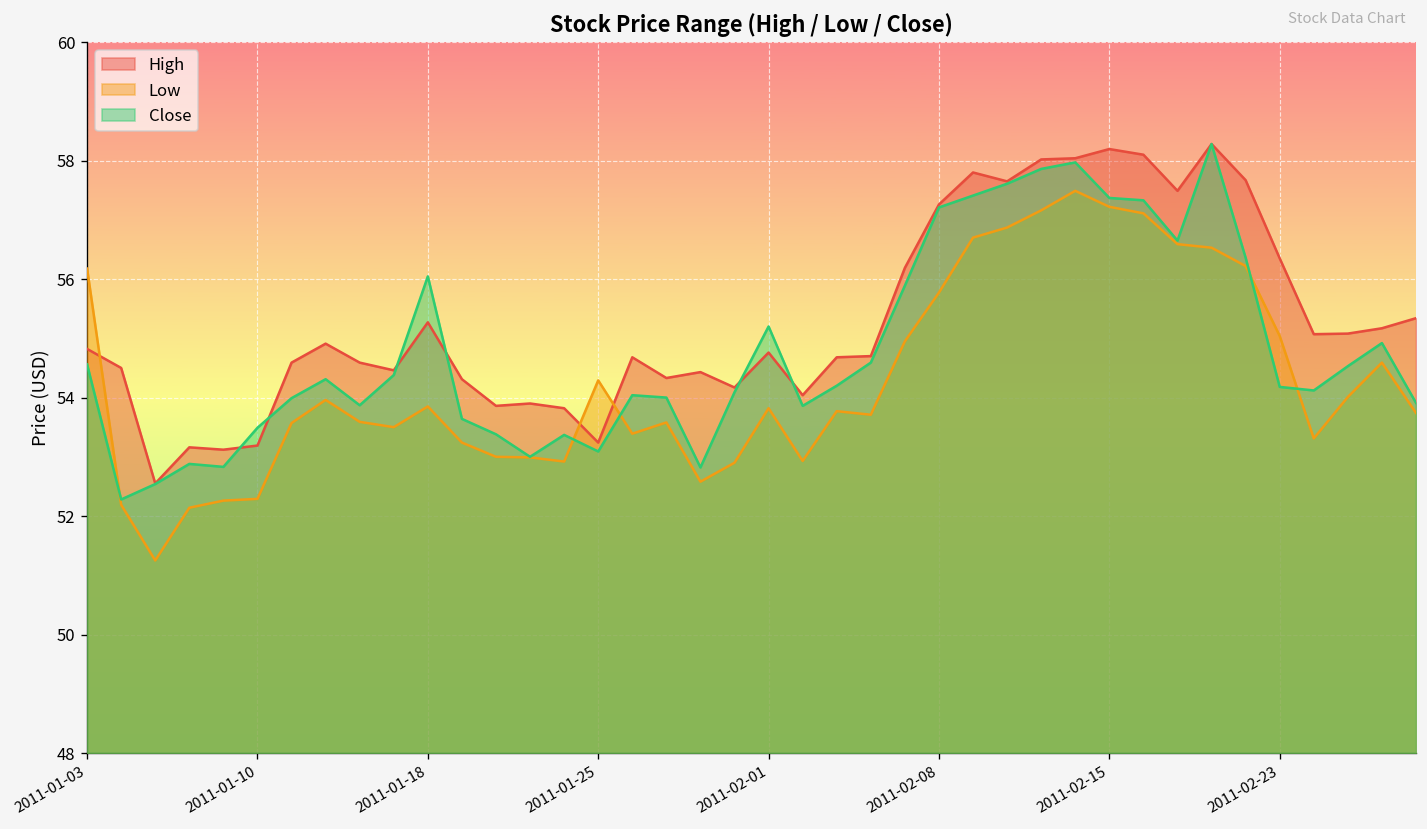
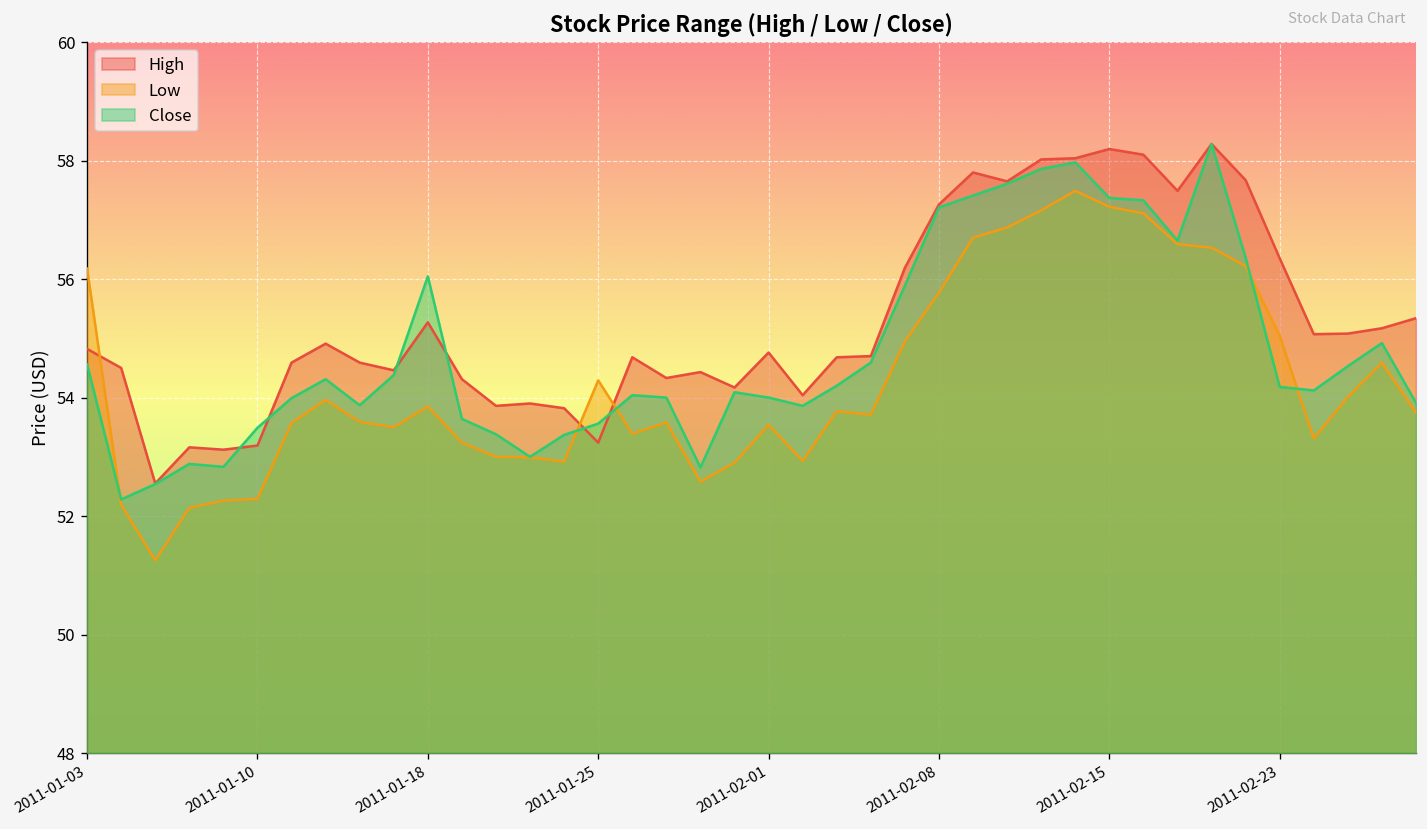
Close, 2011-01-25: 53.1 -> 53.6
Low, 2011-02-01: 53.8 -> 53.5
Close, 2011-02-01: 55.2 -> 54.0
